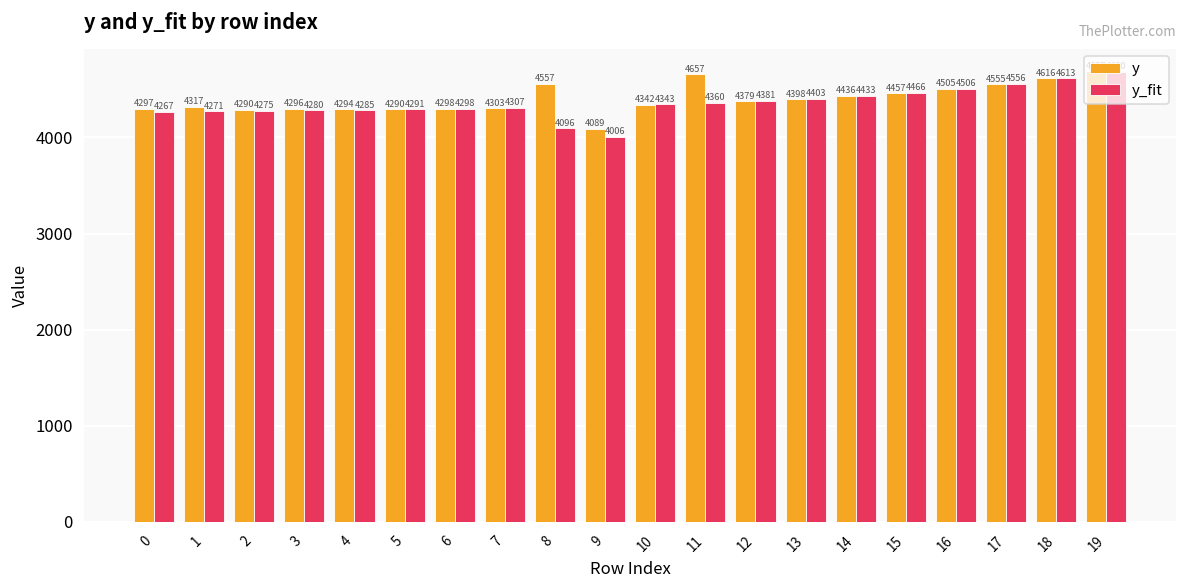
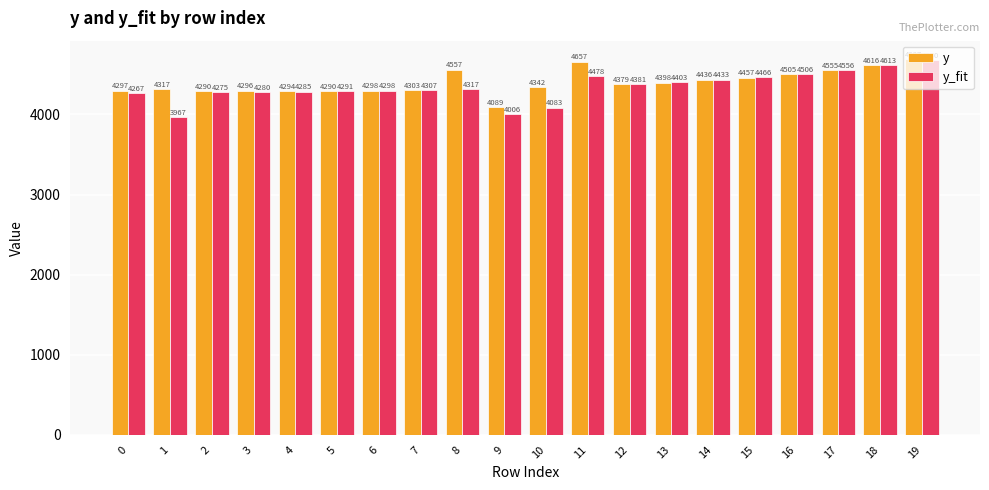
y_fit, 1: 4271 -> 3967
y_fit, 8: 4096 -> 4317
y_fit, 10: 4343 -> 4083
y_fit, 11: 4360 -> 4478
